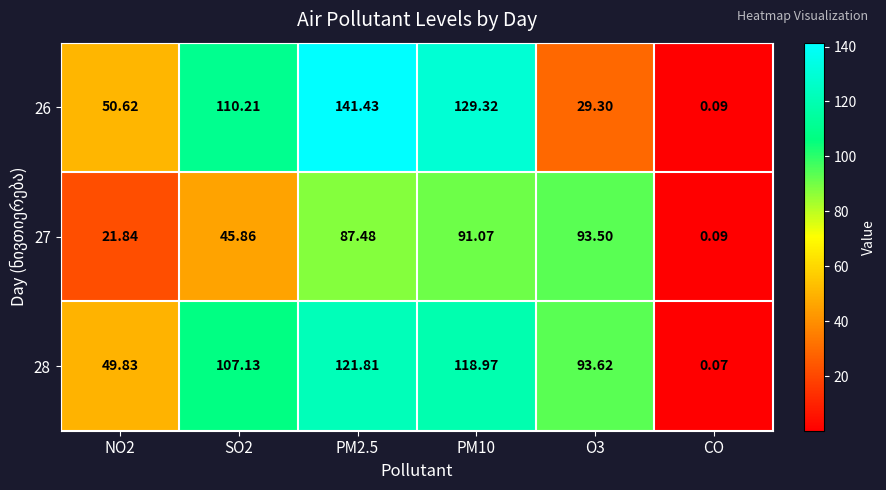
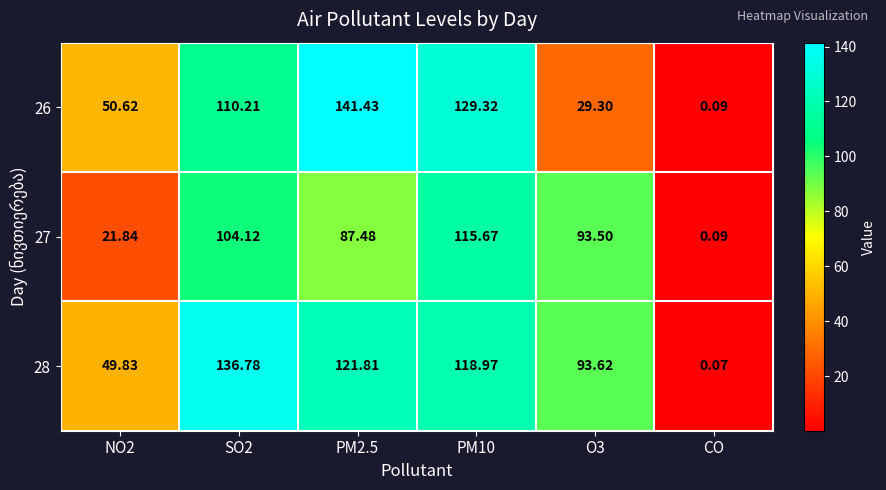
27, SO2: 45.86 -> 104.12
27, PM10: 91.07 -> 115.67
28, SO2: 107.13 -> 136.78
